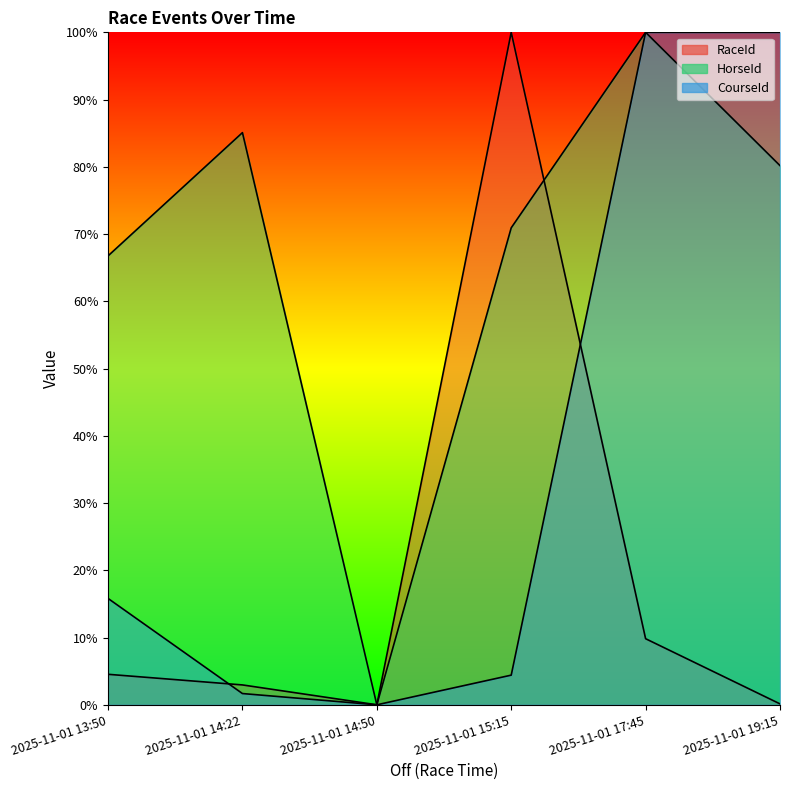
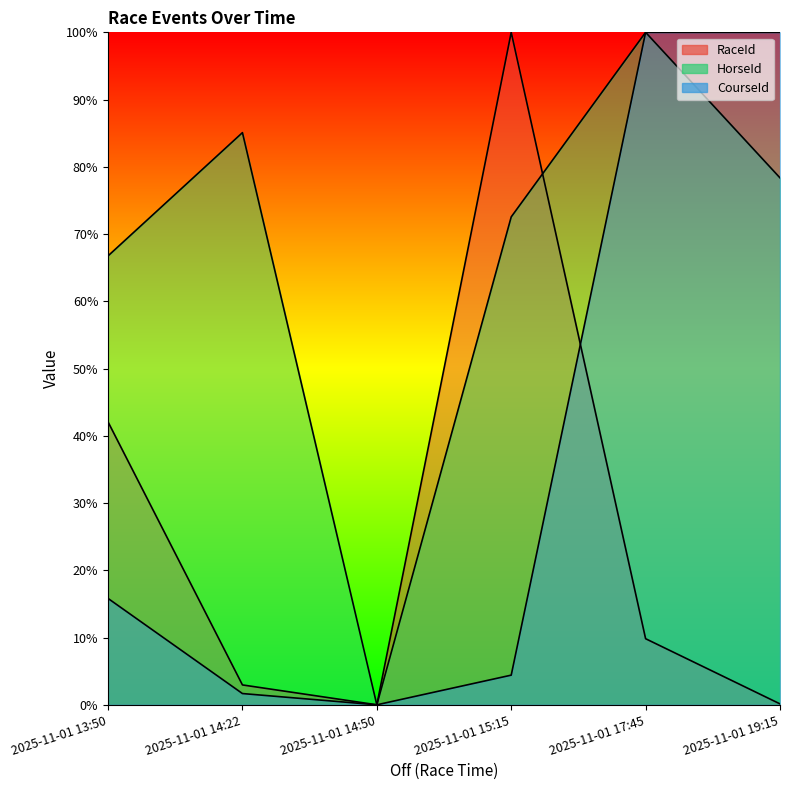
RaceId, 2025-11-01 13:50: 5% -> 42%
HorseId, 2025-11-01 15:15: 71% -> 73%
HorseId, 2025-11-01 19:15: 80% -> 78%
